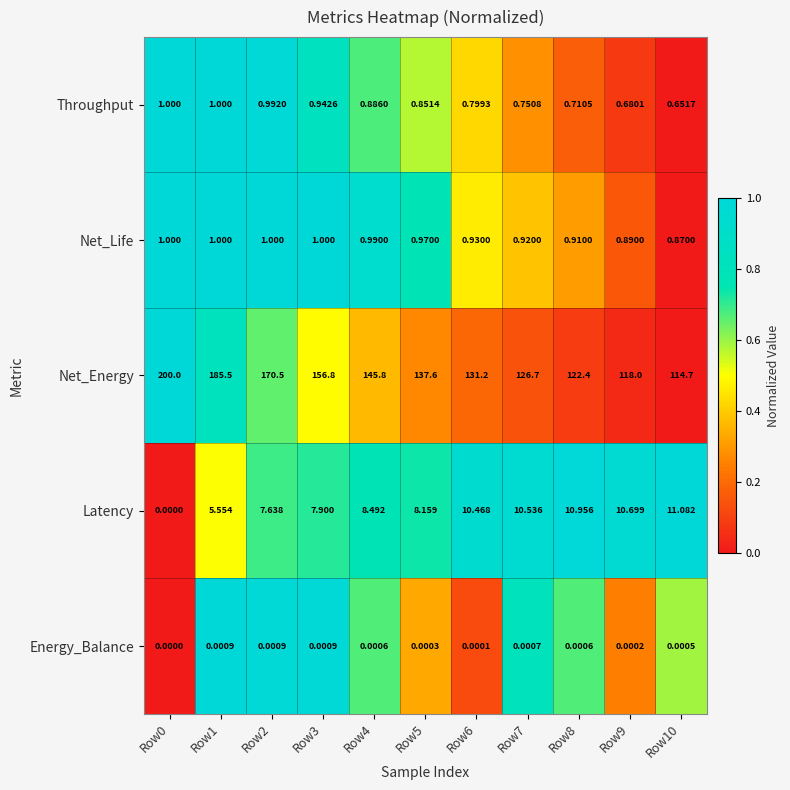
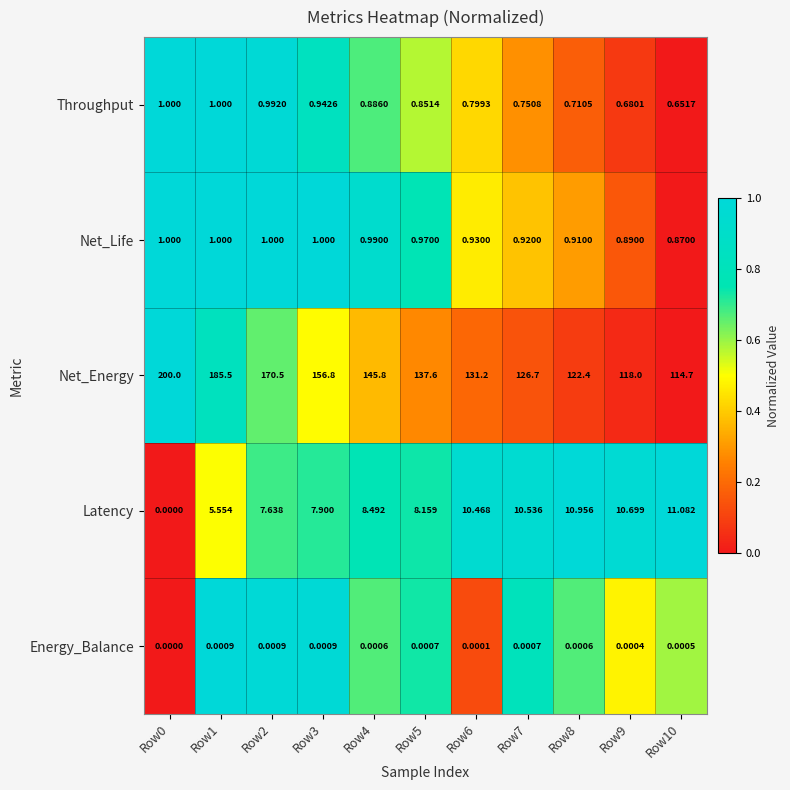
Energy_Balance, Row5: 0.0003 -> 0.0007
Energy_Balance, Row9: 0.0002 -> 0.0004
